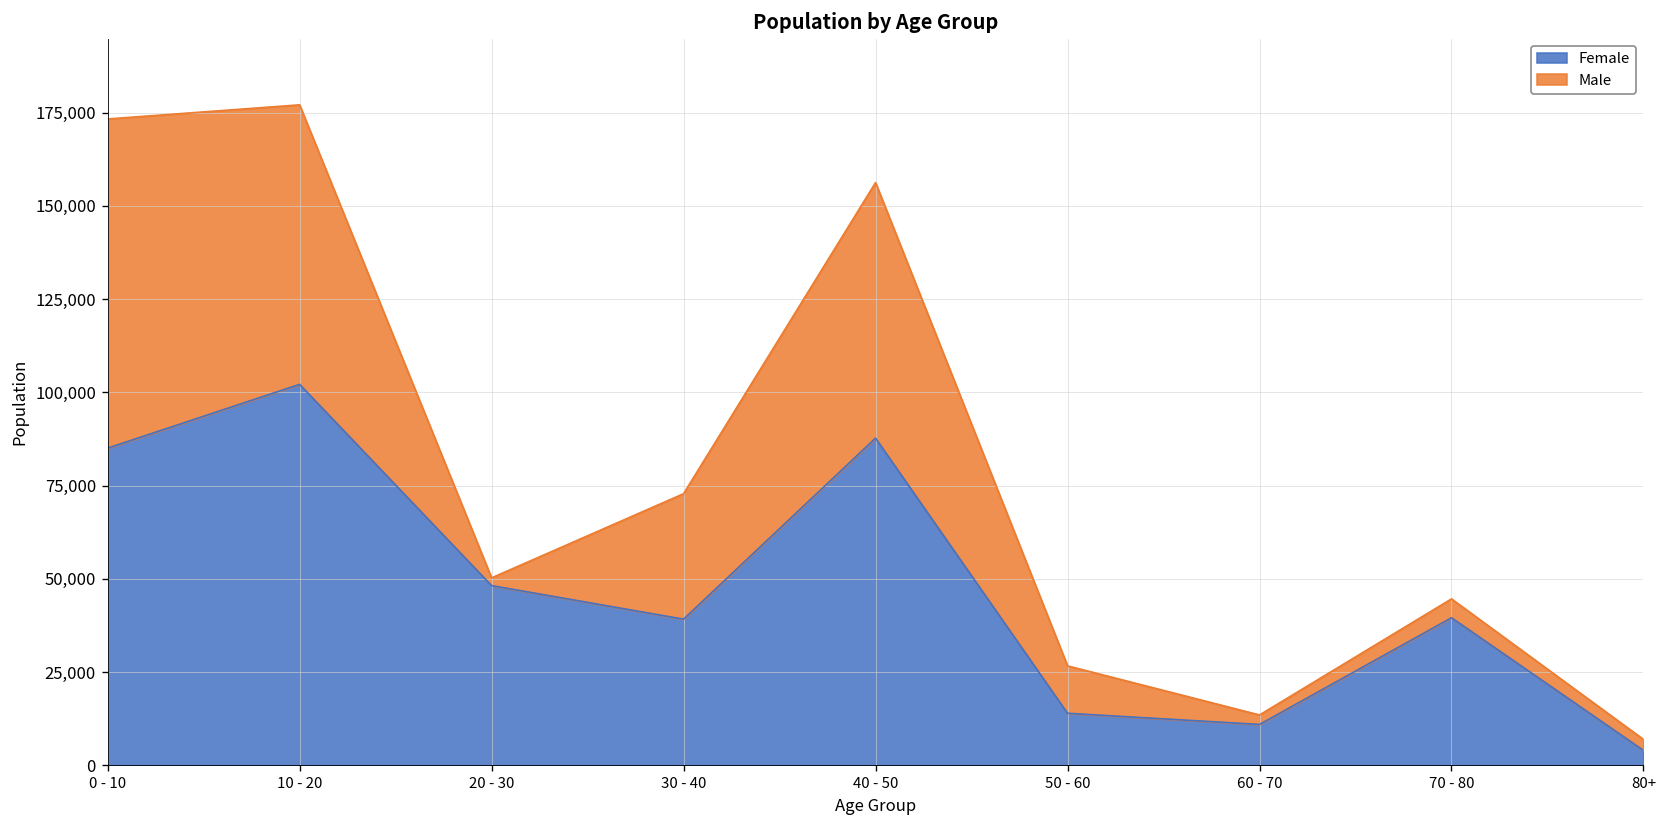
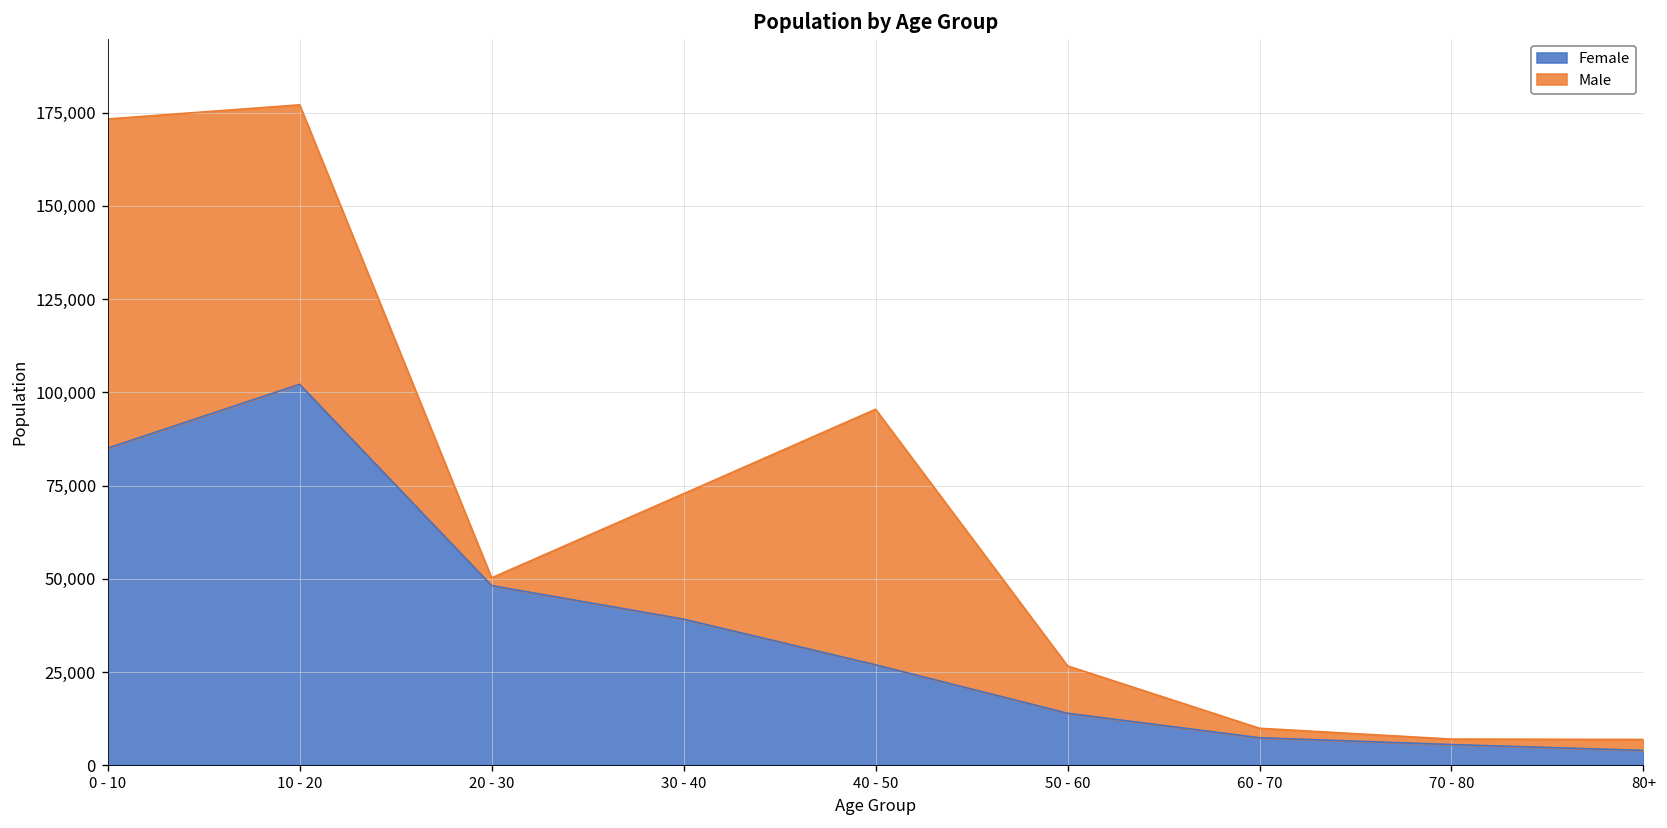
Female, 40 - 50: 88,000 -> 27,000
Female, 60 - 70: 11,000 -> 7,000
Female, 70 - 80: 40,000 -> 6,000
Male, 70 - 80: 5,000 -> 1,000
